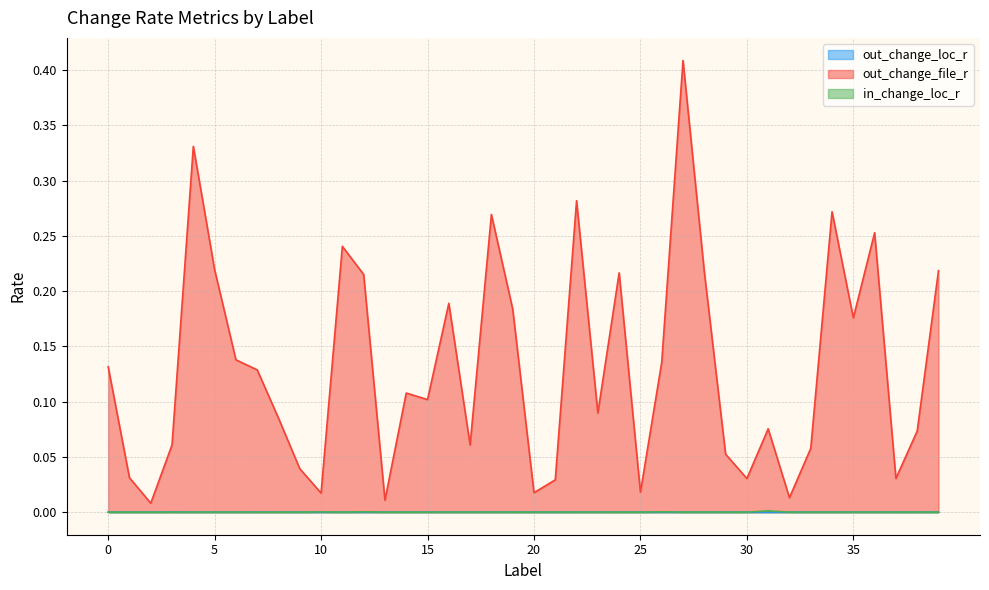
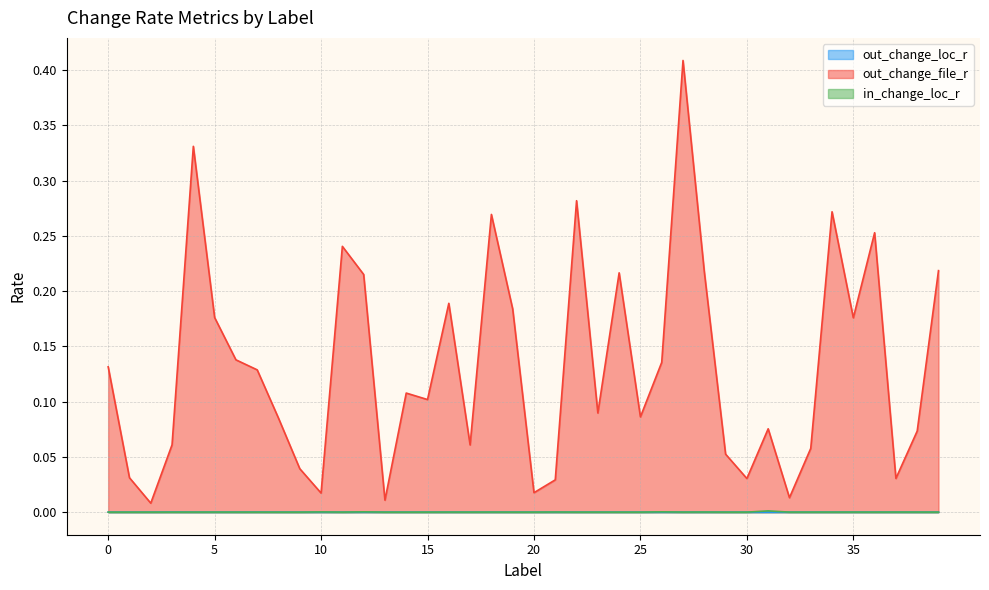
out_change_file_r, 5: 0.219 -> 0.176
out_change_file_r, 25: 0.018 -> 0.086
